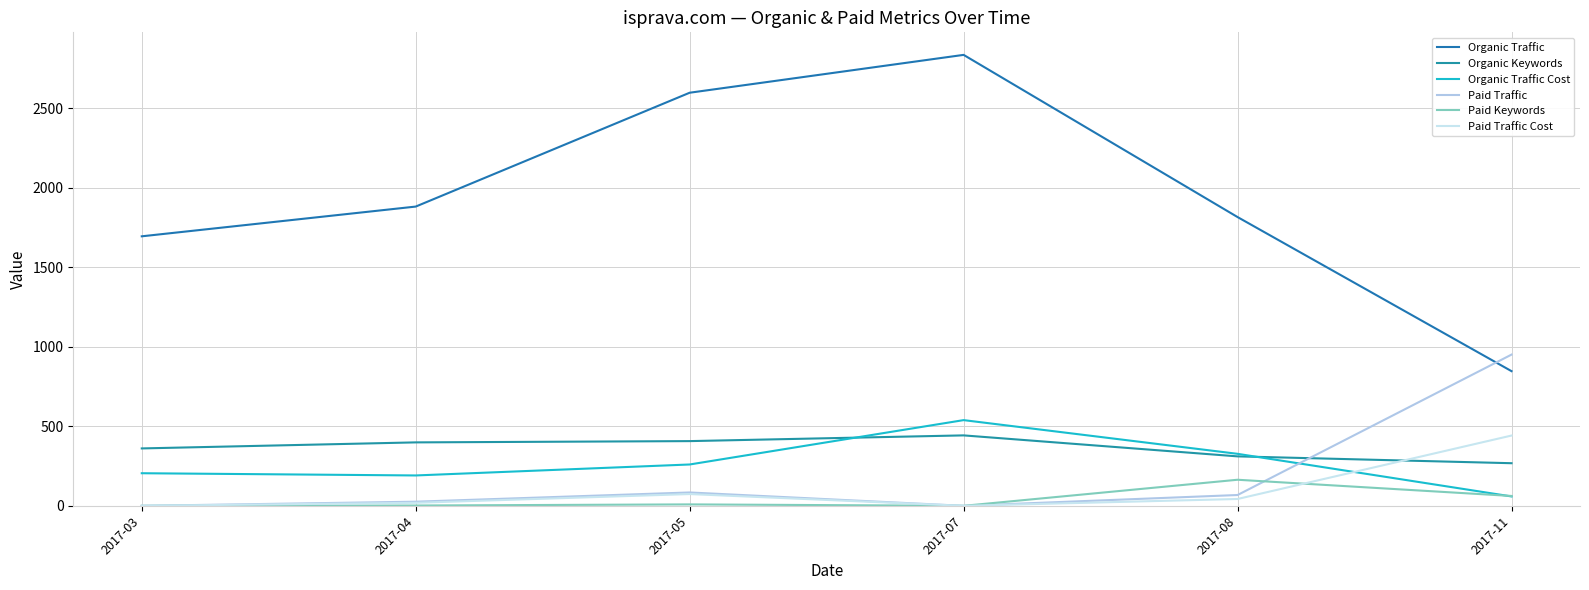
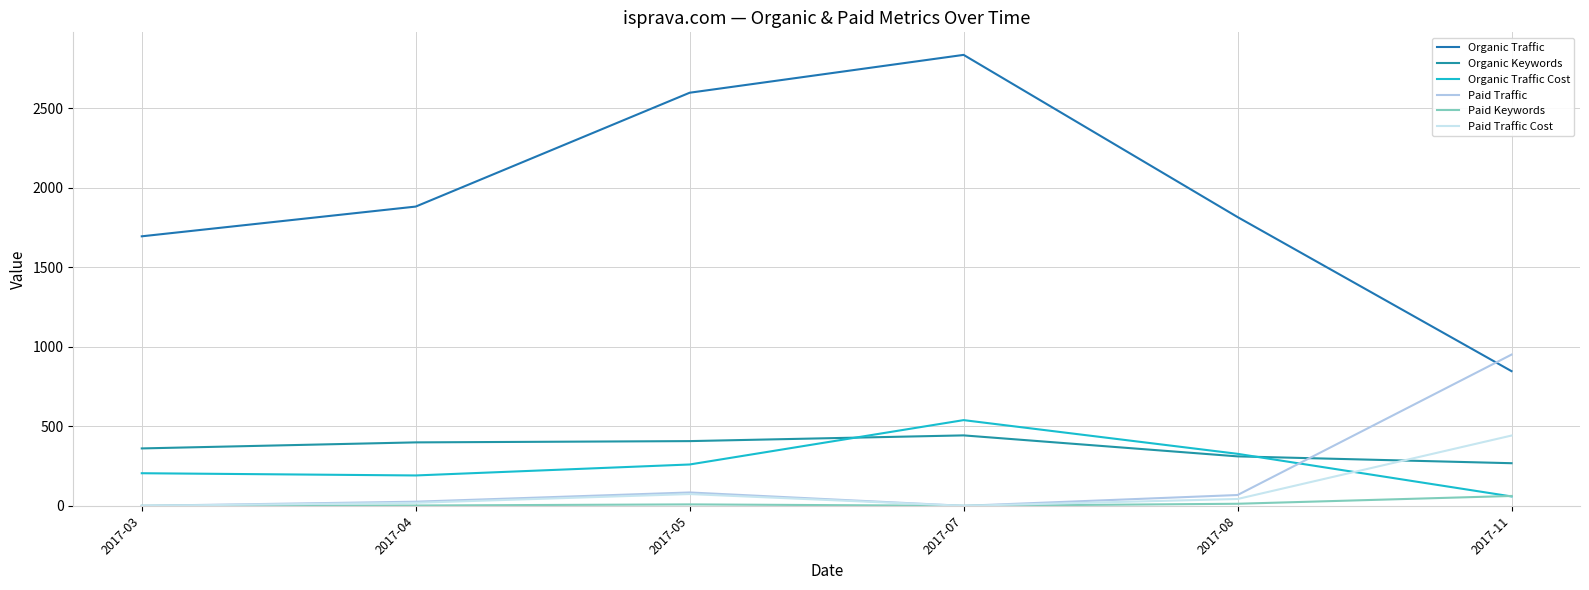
Paid Keywords, 2017-08: 160 -> 10
